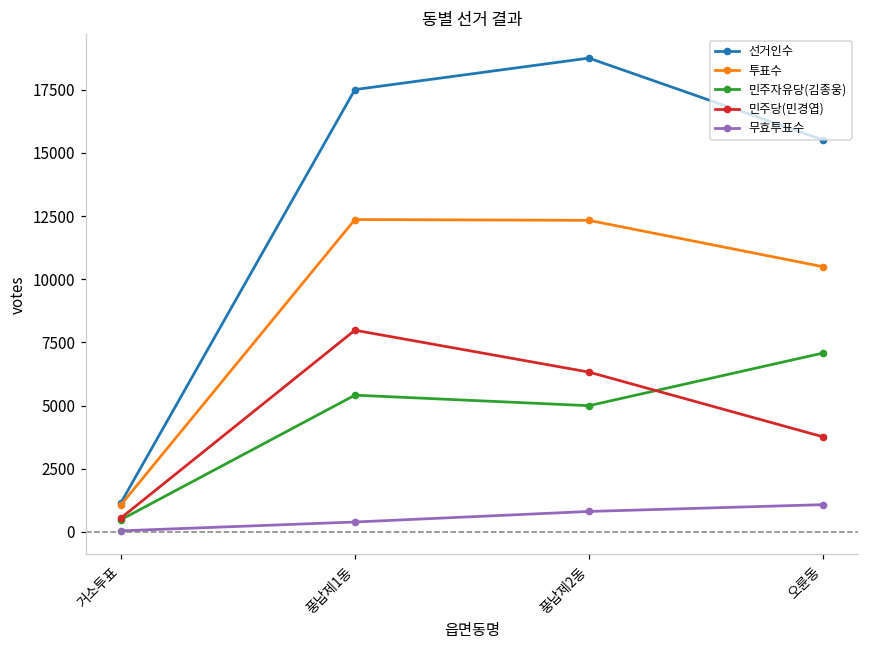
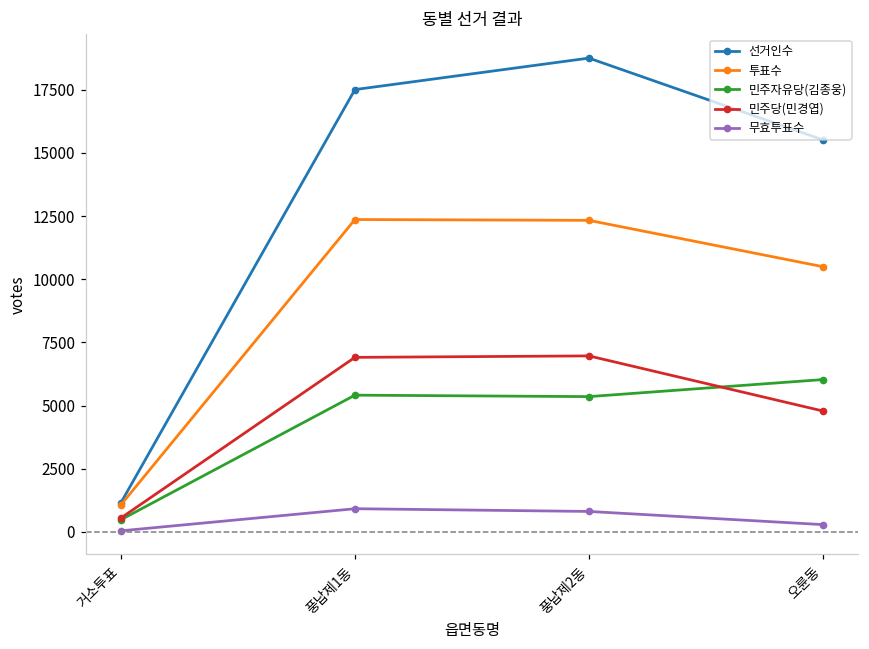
민주당(민경엽), 풍납제1동: 8000 -> 6900
무효투표수, 풍납제1동: 400 -> 900
민주자유당(김종웅), 풍납제2동: 5000 -> 5400
민주당(민경엽), 풍납제2동: 6300 -> 7000
민주자유당(김종웅), 오륜동: 7100 -> 6000
민주당(민경엽), 오륜동: 3800 -> 4800
무효투표수, 오륜동: 1100 -> 300
